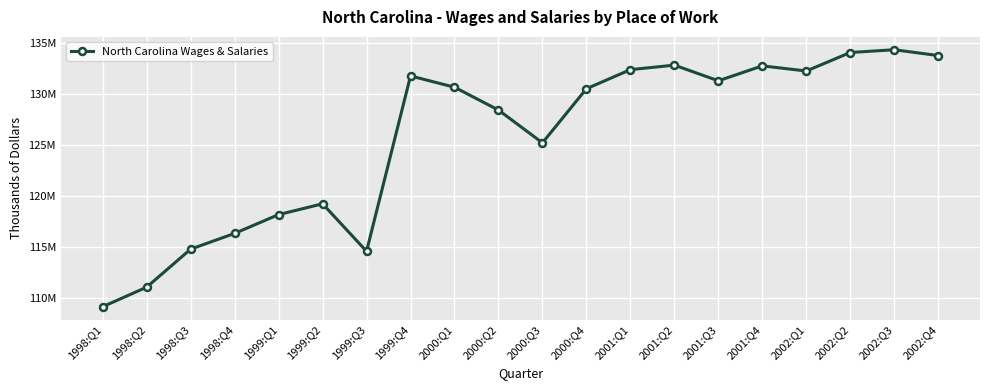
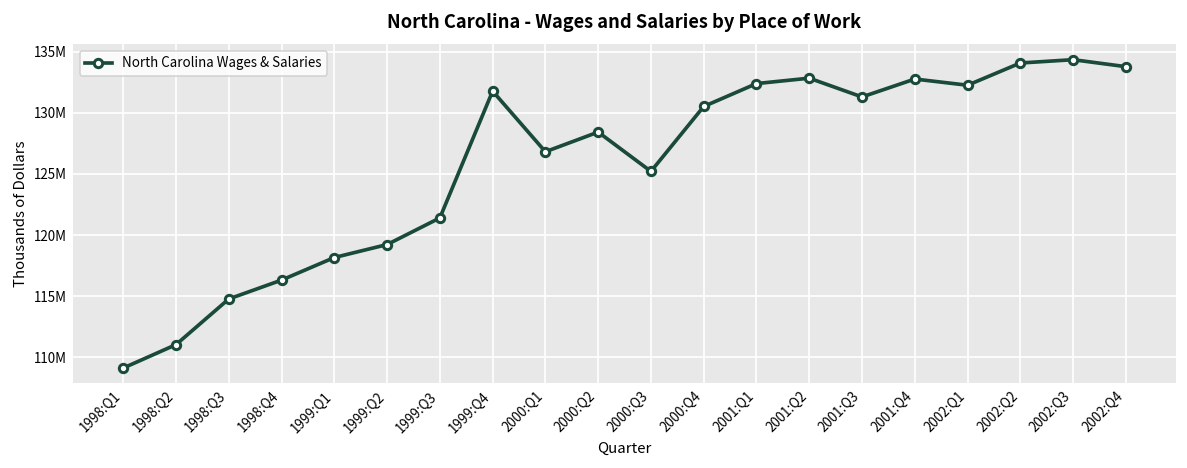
1999:Q3: 114600000 -> 121400000
2000:Q1: 130700000 -> 126800000
